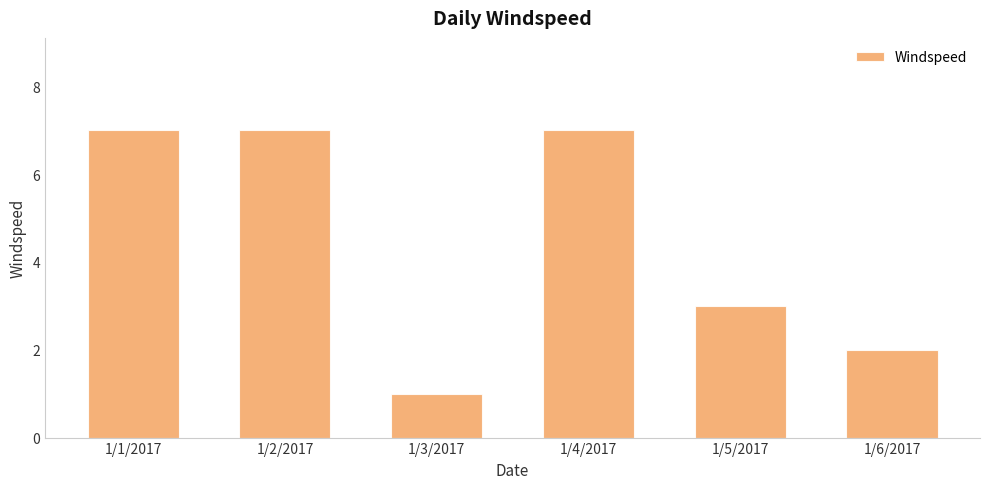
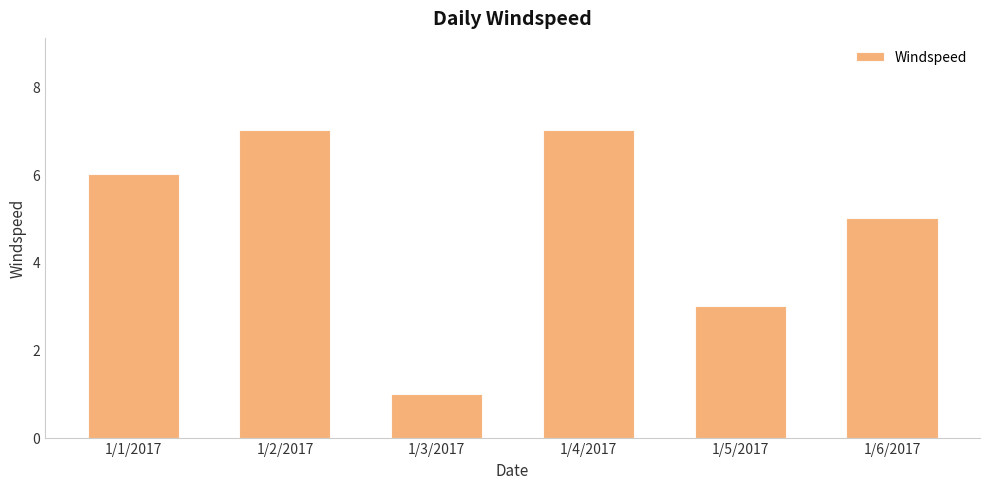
1/1/2017: 7 -> 6
1/6/2017: 2 -> 5
